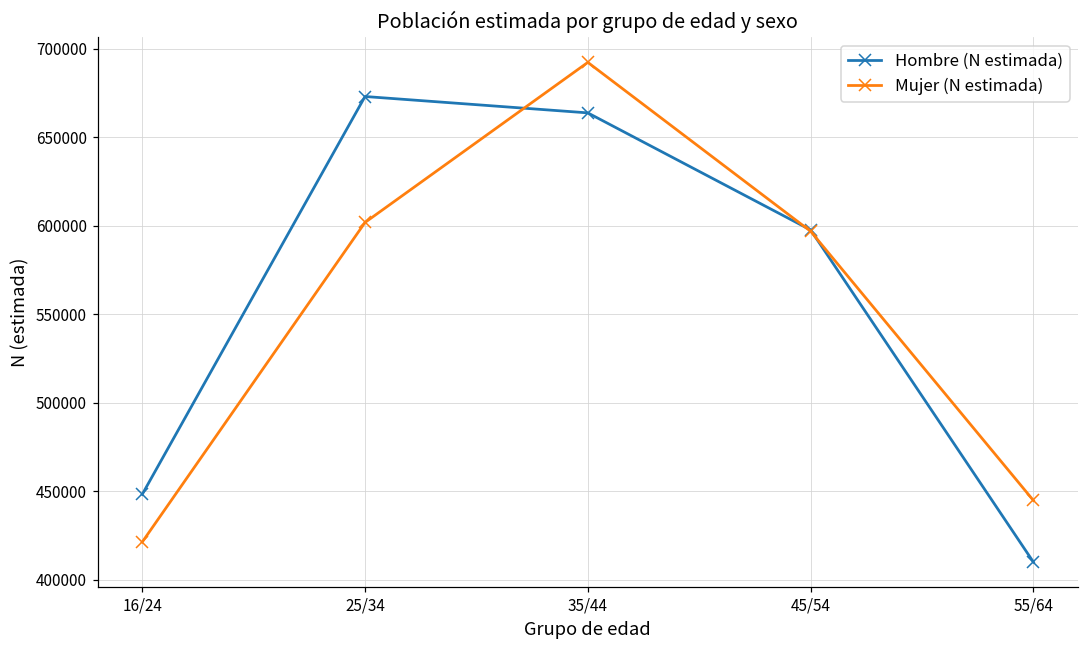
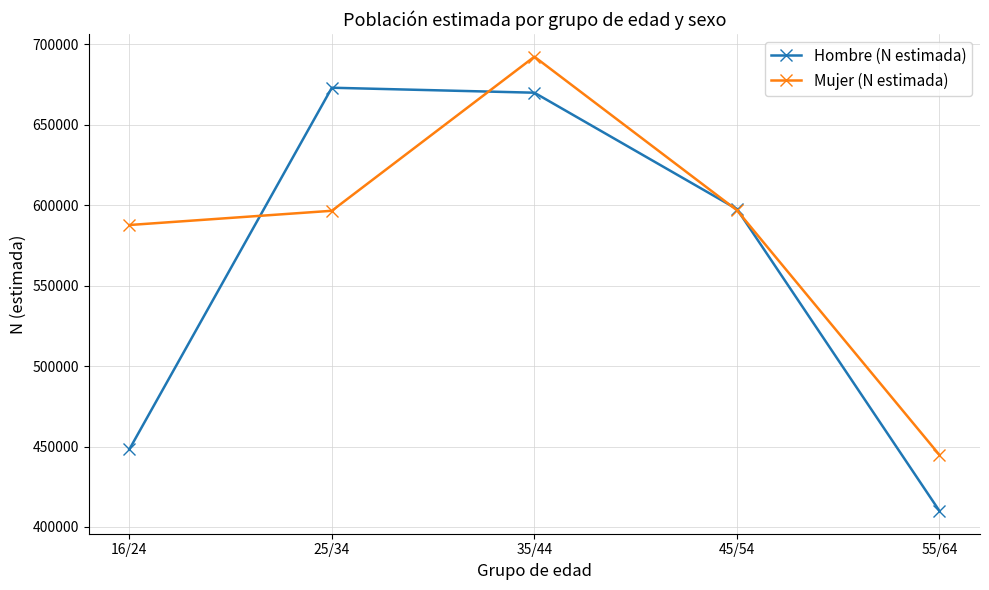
Mujer (N estimada), 16/24: 421000 -> 588000
Mujer (N estimada), 25/34: 602000 -> 596000
Hombre (N estimada), 35/44: 664000 -> 670000
